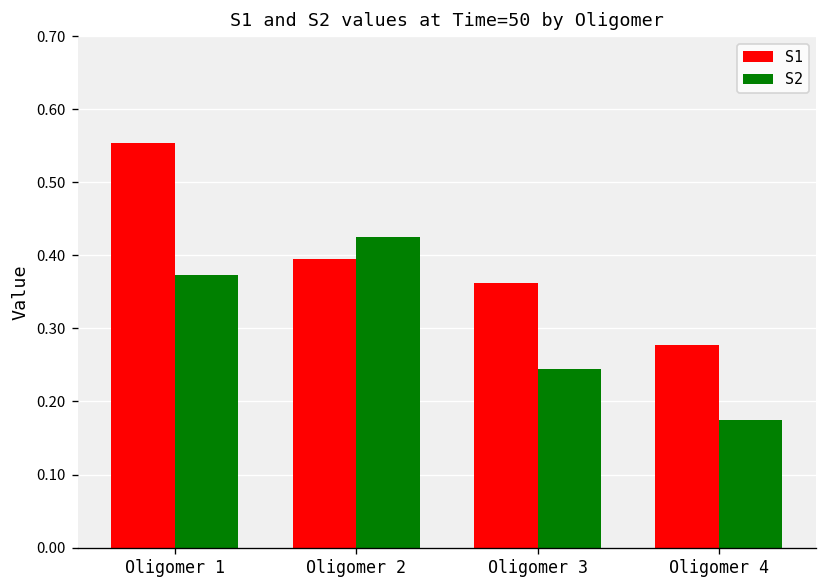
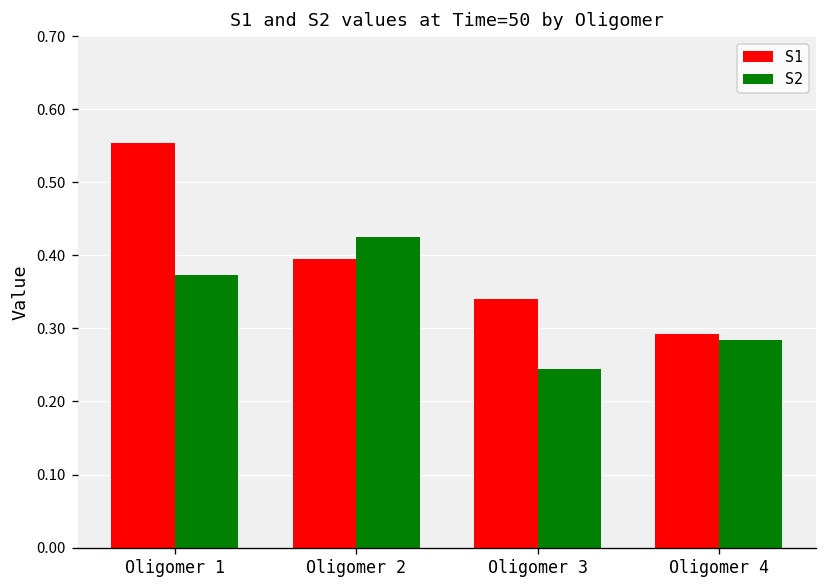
S1, Oligomer 3: 0.36 -> 0.34
S1, Oligomer 4: 0.28 -> 0.29
S2, Oligomer 4: 0.17 -> 0.28
